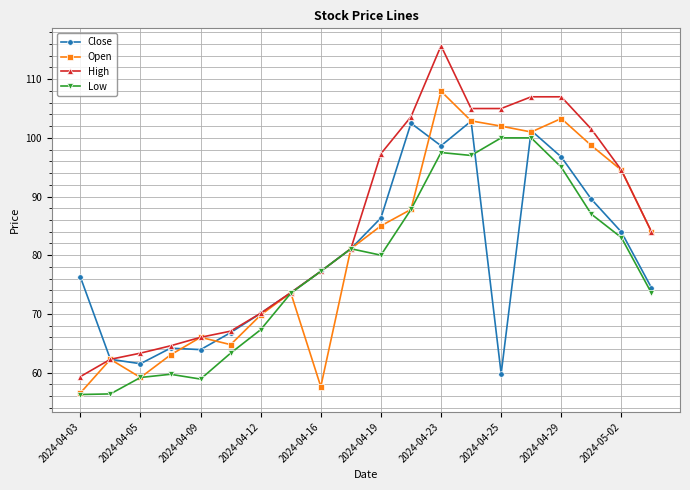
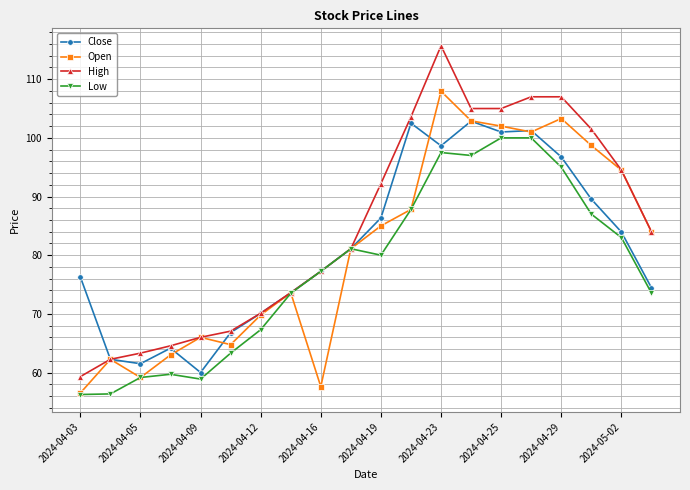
Close, 2024-04-09: 64 -> 60
High, 2024-04-19: 97 -> 92
Close, 2024-04-25: 60 -> 101
